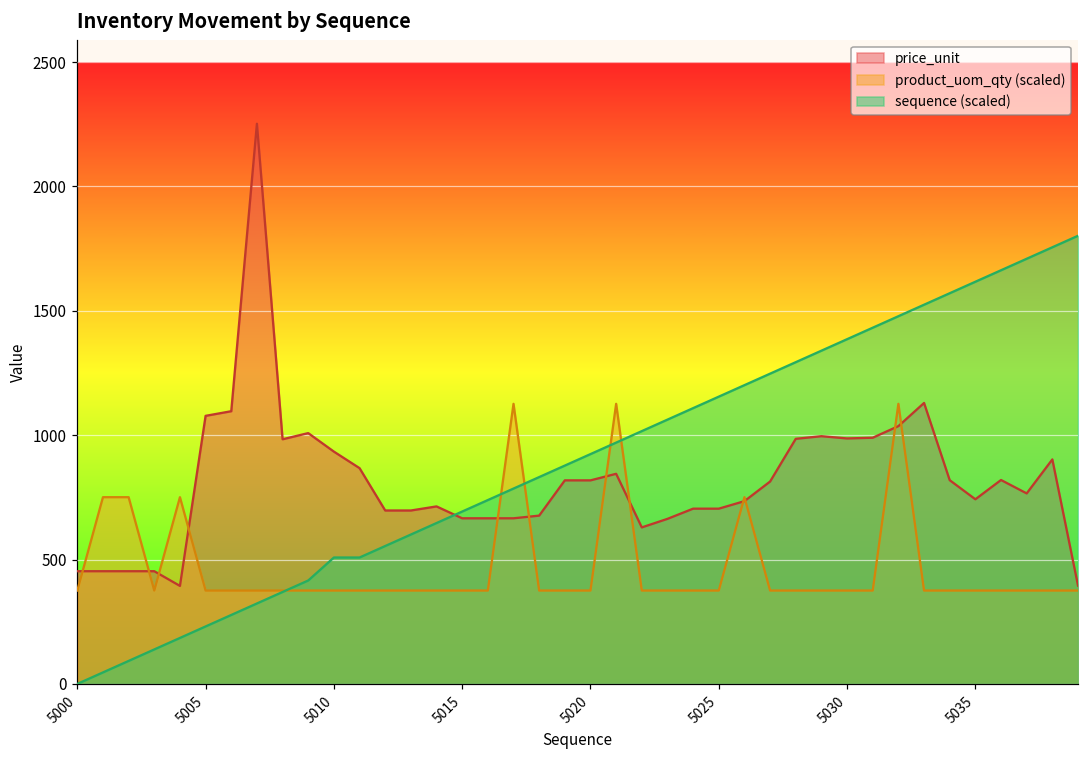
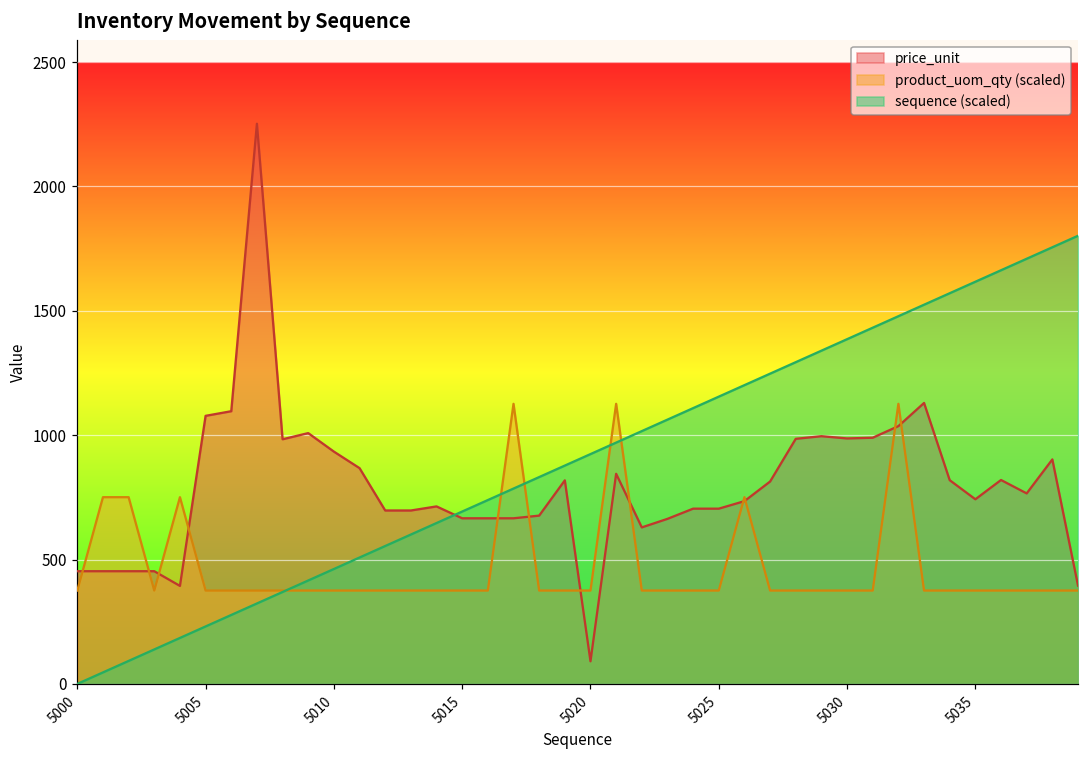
sequence (scaled), 5010: 510 -> 460
price_unit, 5020: 820 -> 90
